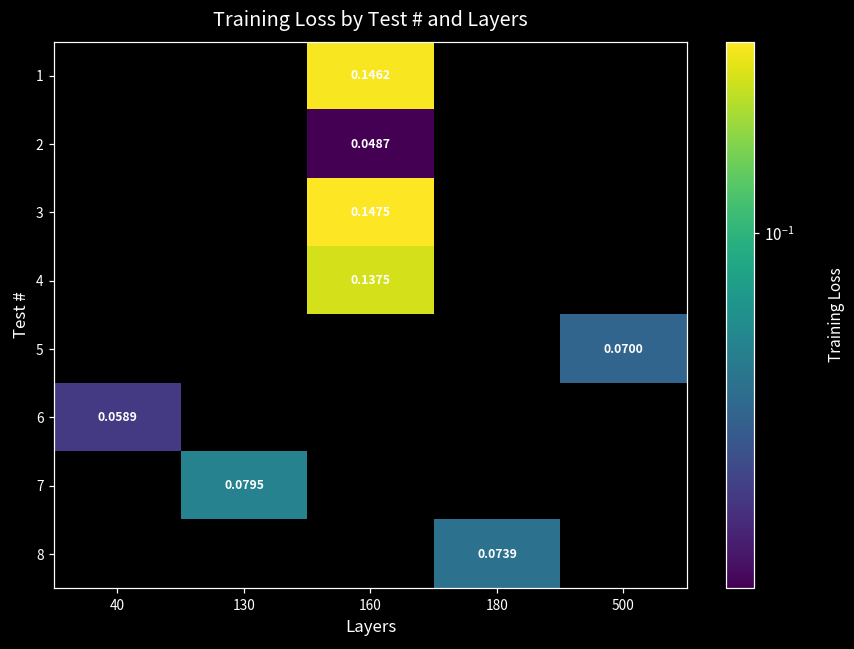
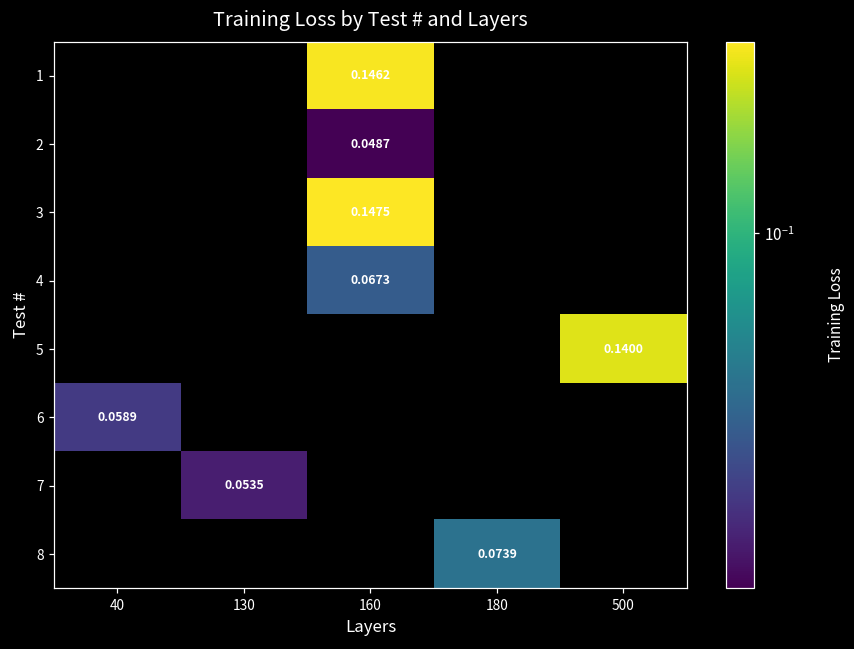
4, 160: 0.1375 -> 0.0673
5, 500: 0.0700 -> 0.1400
7, 130: 0.0795 -> 0.0535
